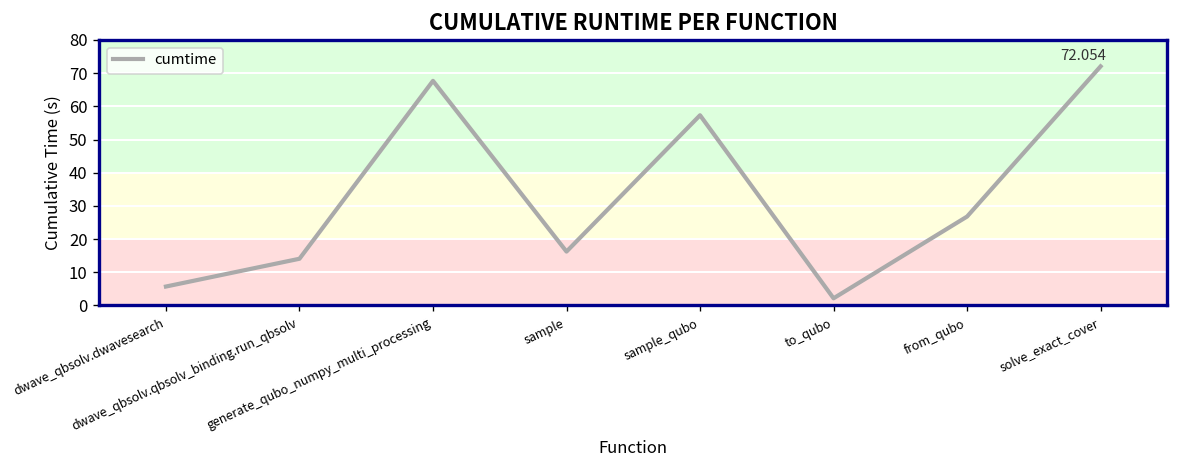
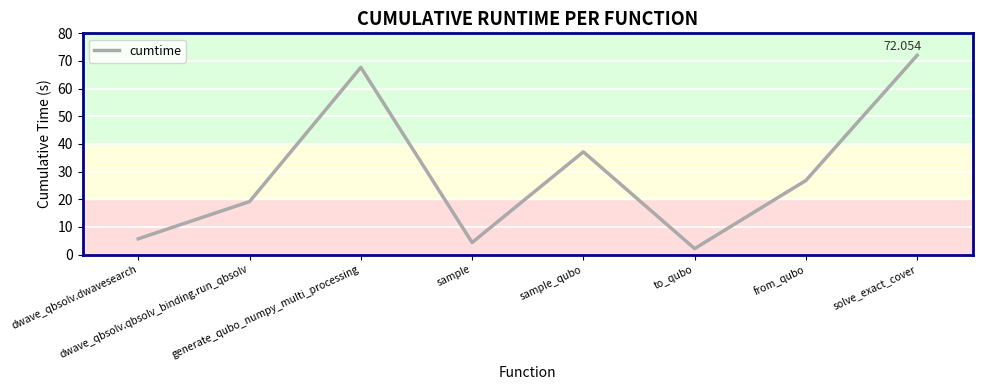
dwave_qbsolv.qbsolv_binding.run_qbsolv: 14 -> 19
sample: 16 -> 4
sample_qubo: 57 -> 37
